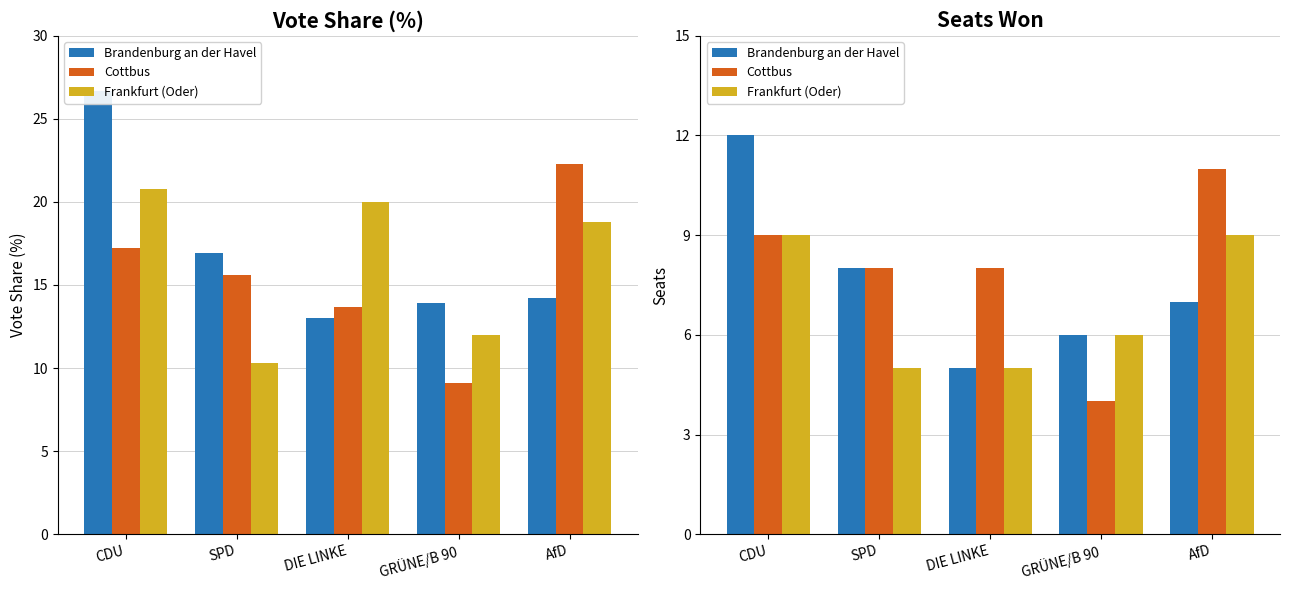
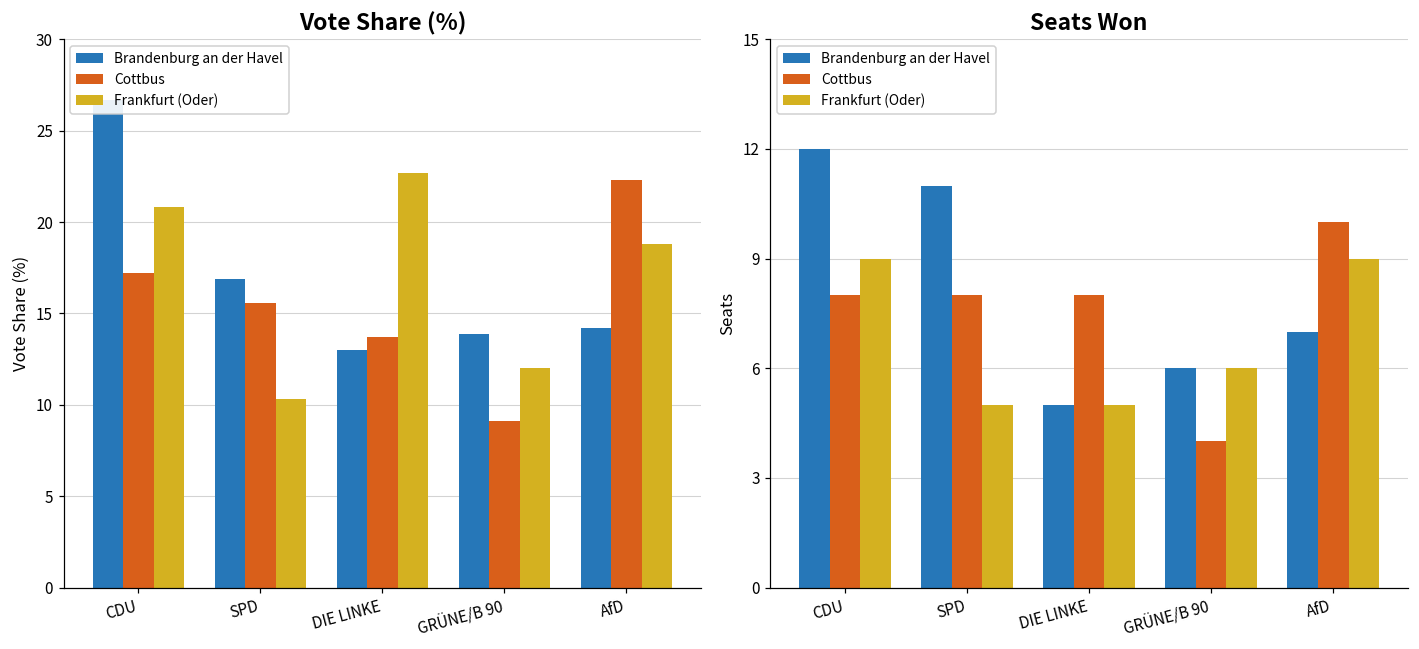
Vote Share (%), Frankfurt (Oder), DIE LINKE: 20.0 -> 22.7
Seats Won, Cottbus, CDU: 9 -> 8
Seats Won, Brandenburg an der Havel, SPD: 8 -> 11
Seats Won, Cottbus, AfD: 11 -> 10
